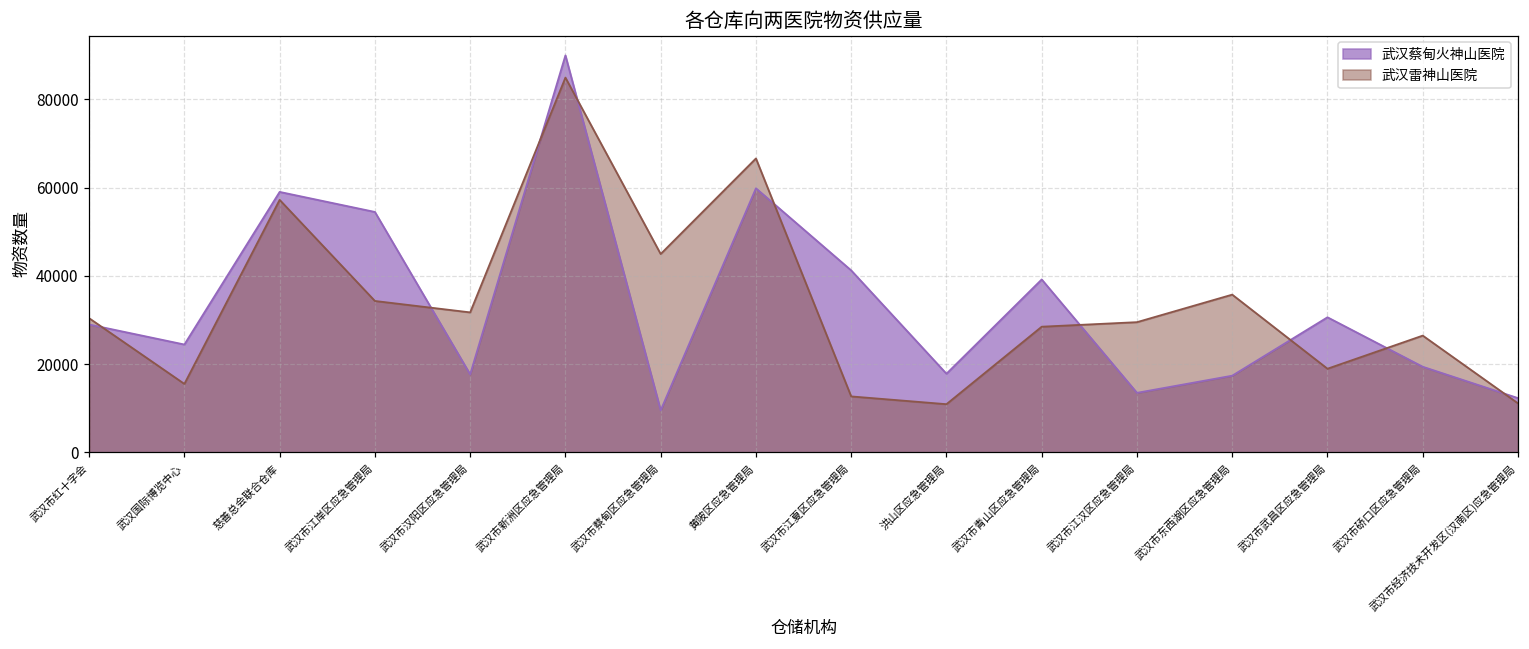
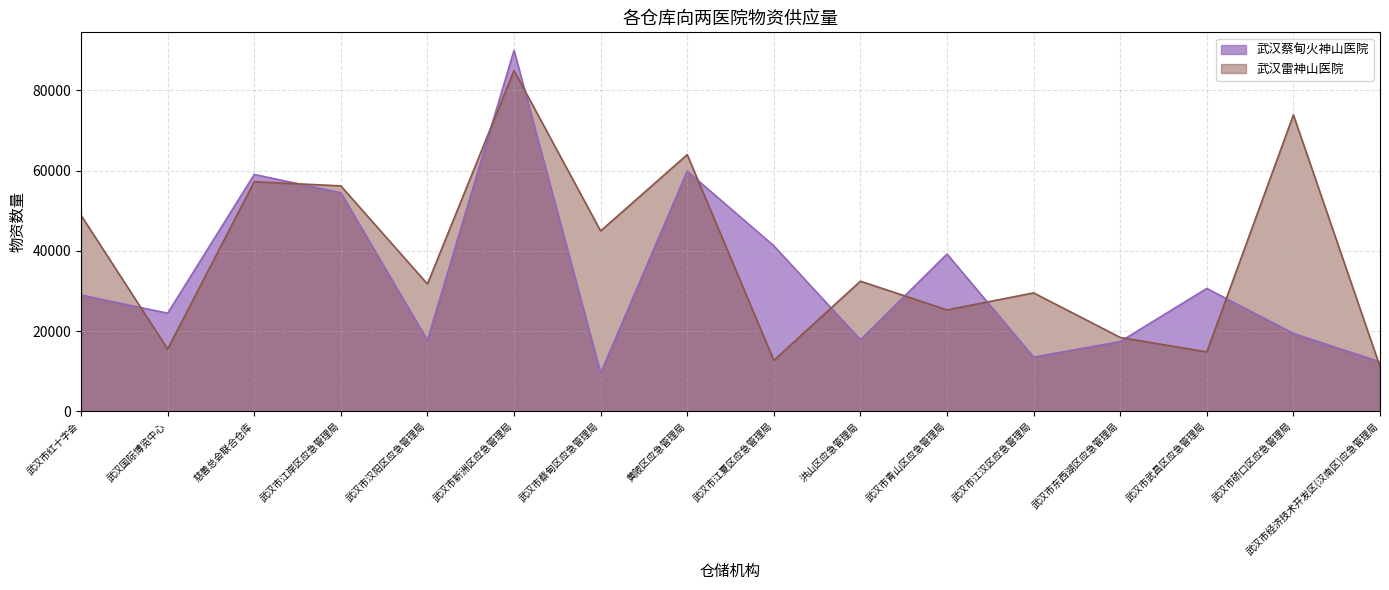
武汉雷神山医院, 武汉市红十字会: 30000 -> 49000
武汉雷神山医院, 武汉市江岸区应急管理局: 34000 -> 56000
武汉雷神山医院, 黄陂区应急管理局: 67000 -> 64000
武汉雷神山医院, 洪山区应急管理局: 11000 -> 32000
武汉雷神山医院, 武汉市青山区应急管理局: 28000 -> 25000
武汉雷神山医院, 武汉市东西湖区应急管理局: 36000 -> 18000
武汉雷神山医院, 武汉市武昌区应急管理局: 19000 -> 15000
武汉雷神山医院, 武汉市硚口区应急管理局: 26000 -> 74000
